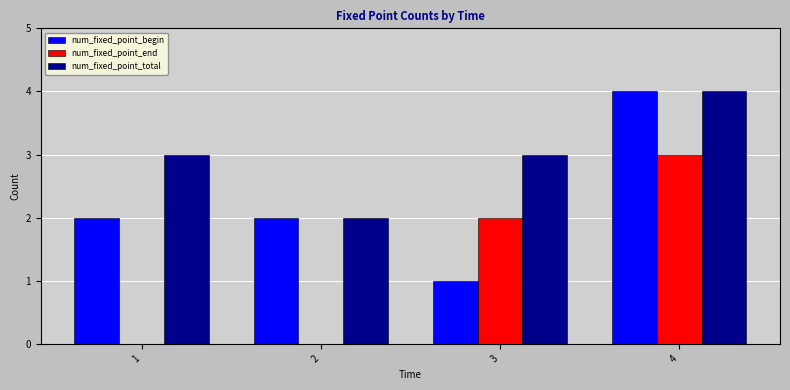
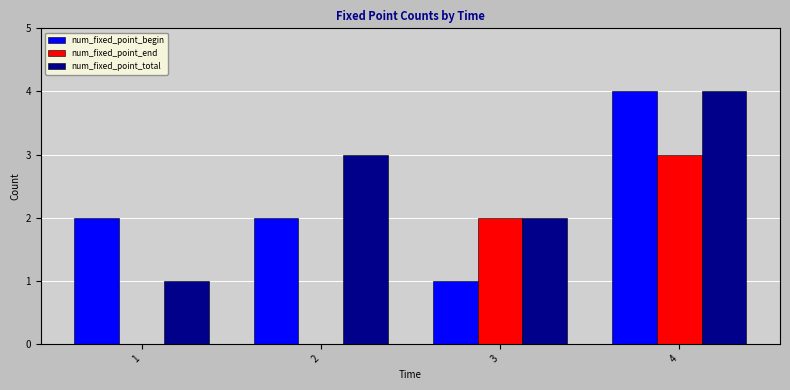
num_fixed_point_total, 1: 3 -> 1
num_fixed_point_total, 2: 2 -> 3
num_fixed_point_total, 3: 3 -> 2
